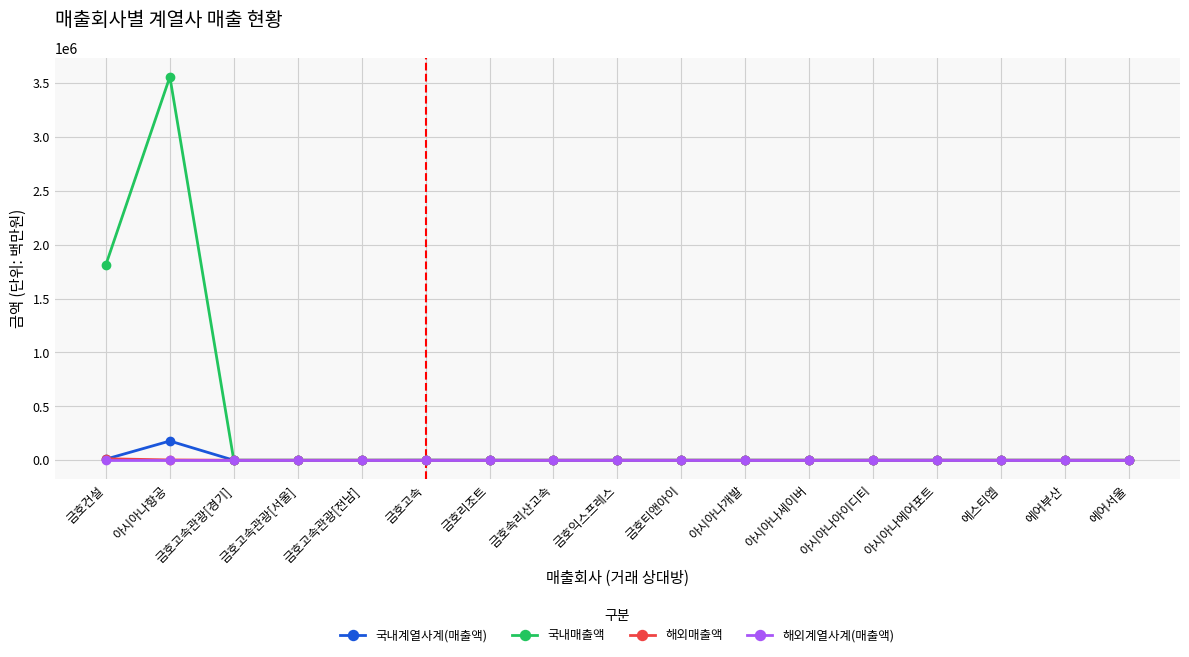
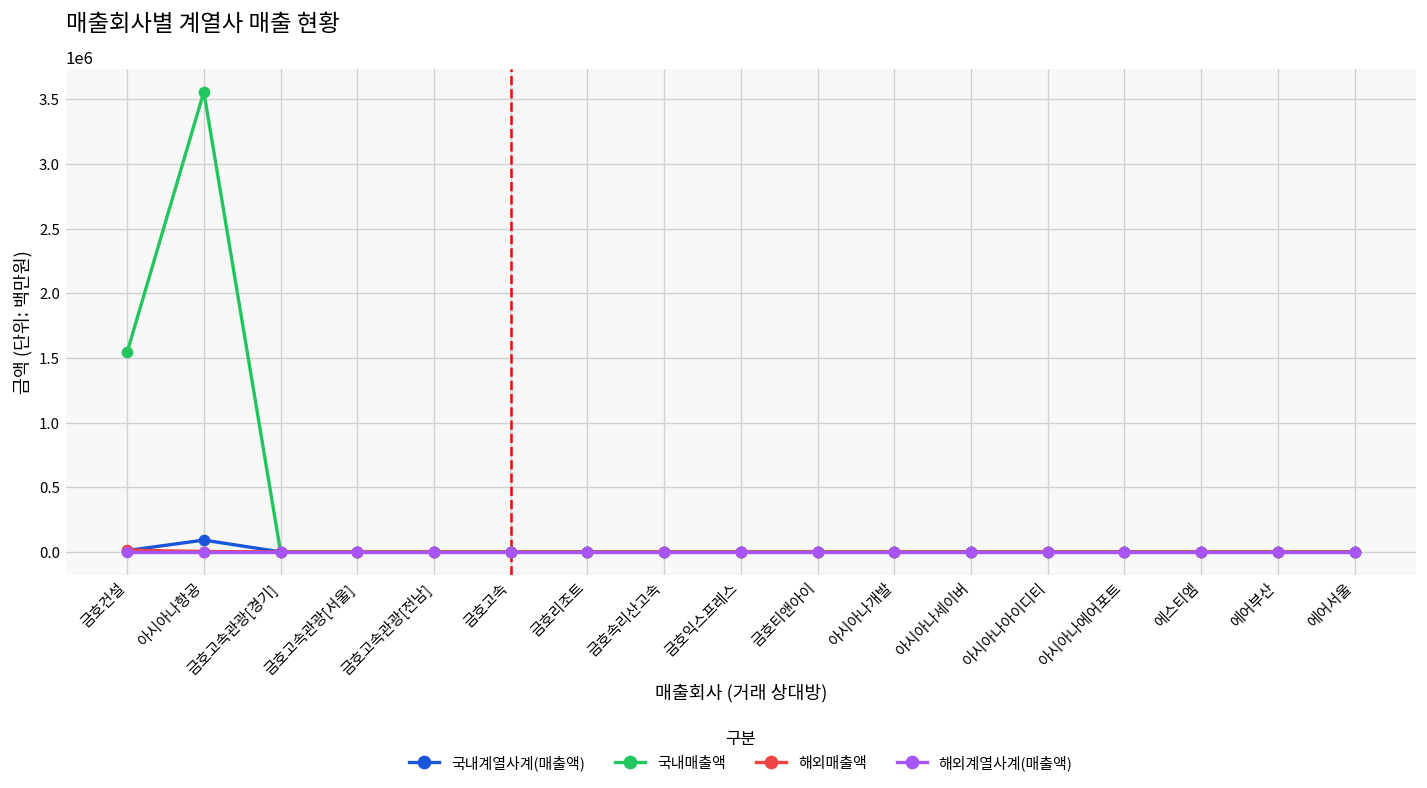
국내매출액, 금호건설: 1820000 -> 1540000
국내계열사계(매출액), 아시아나항공: 180000 -> 90000
